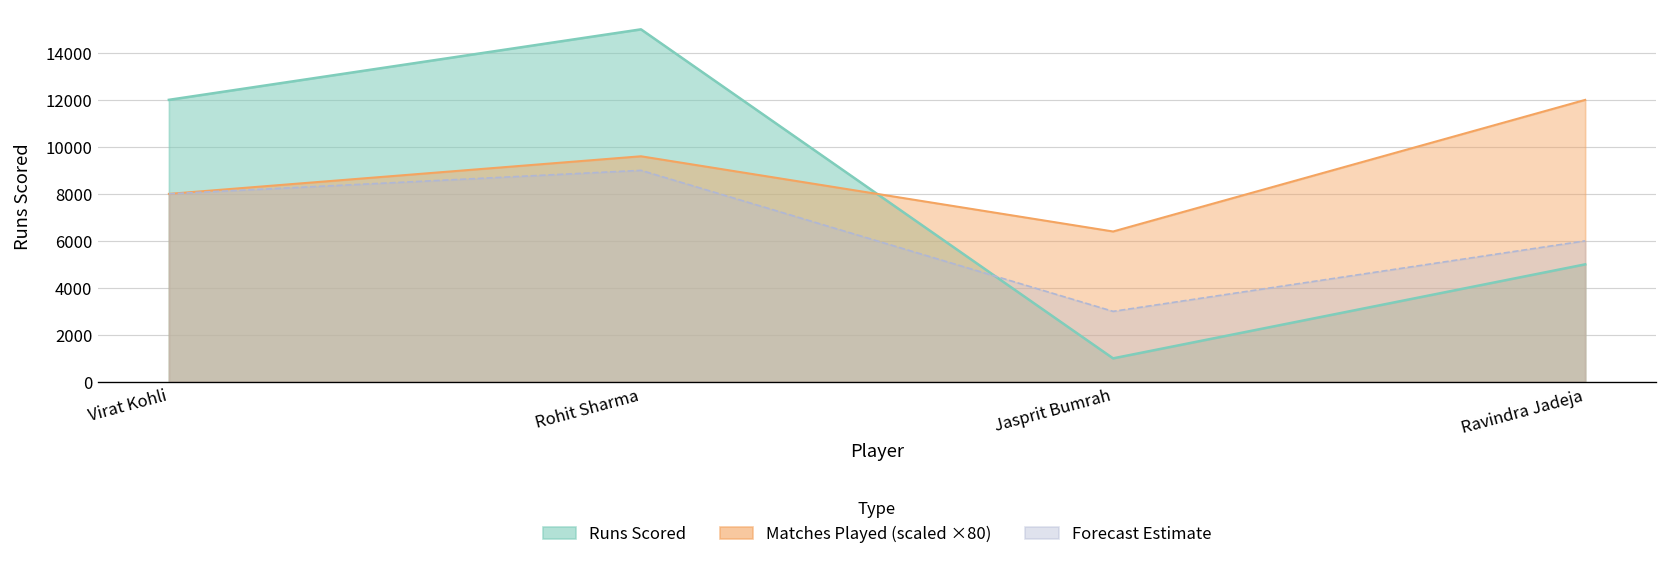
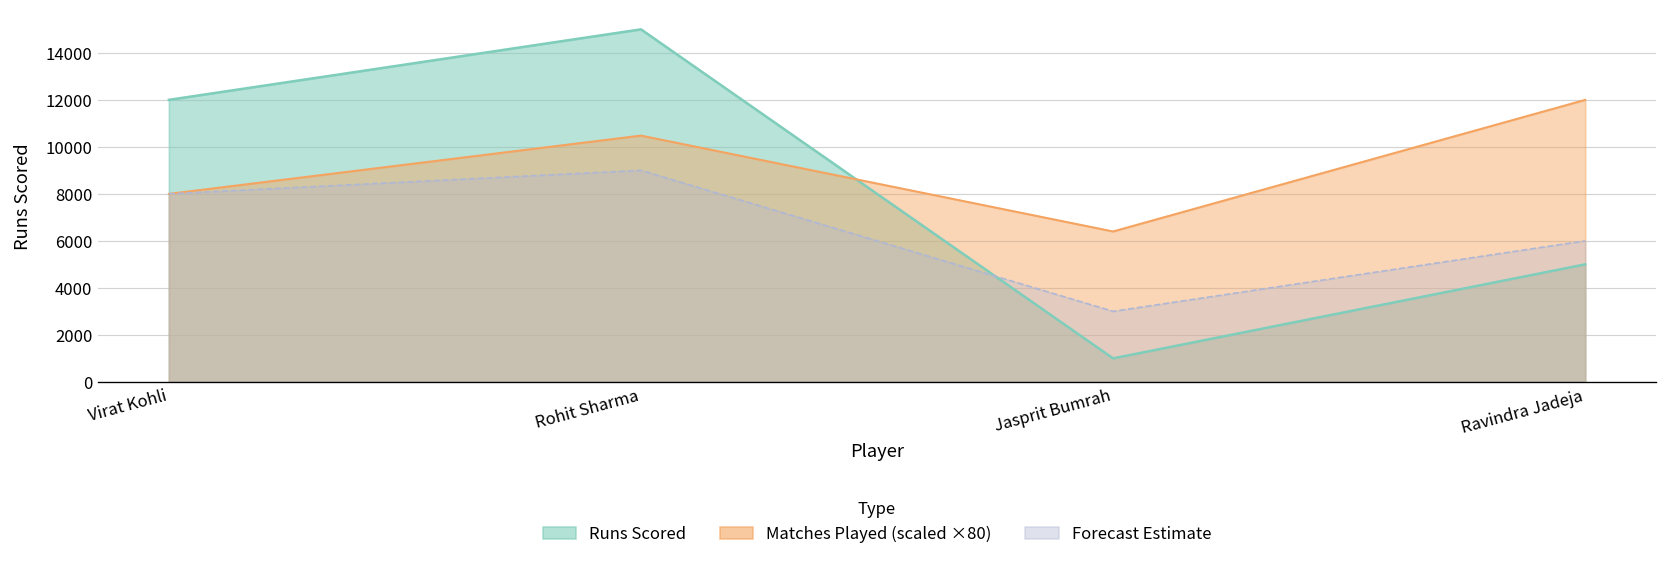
Matches Played (scaled ×80), Rohit Sharma: 9600 -> 10500
